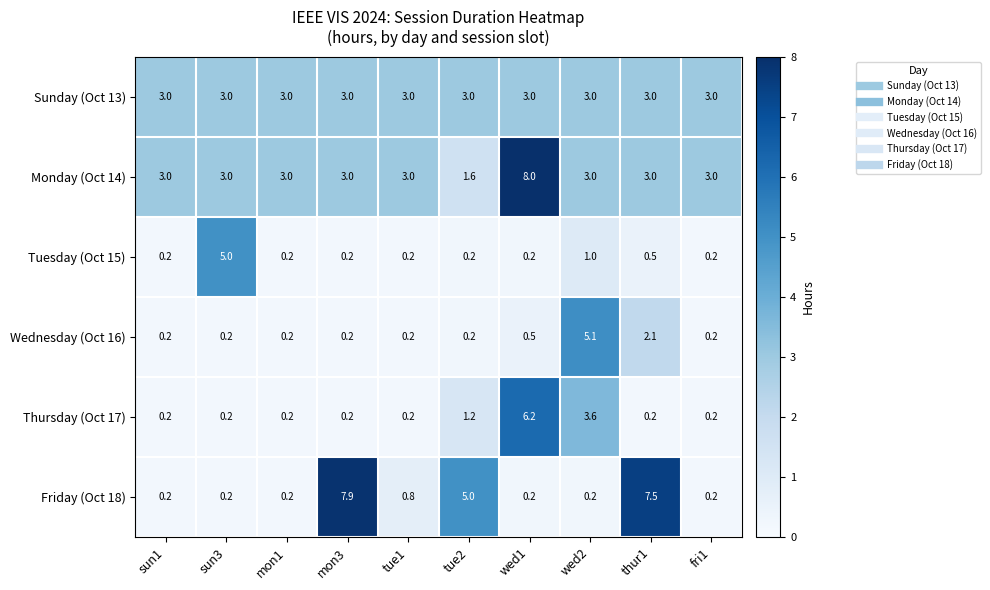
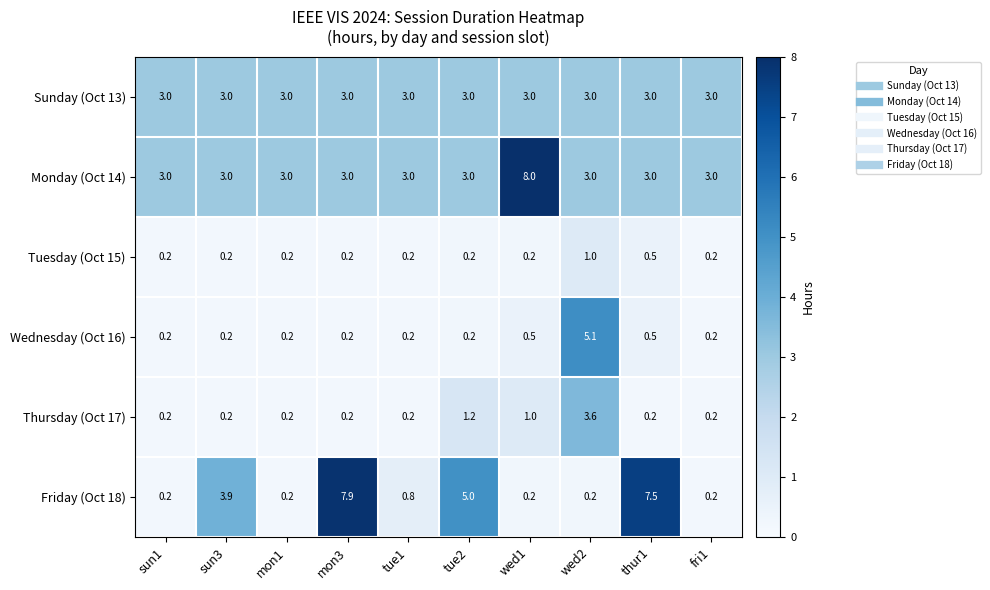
Monday (Oct 14), tue2: 1.6 -> 3.0
Tuesday (Oct 15), sun3: 5.0 -> 0.2
Wednesday (Oct 16), thur1: 2.1 -> 0.5
Thursday (Oct 17), wed1: 6.2 -> 1.0
Friday (Oct 18), sun3: 0.2 -> 3.9
